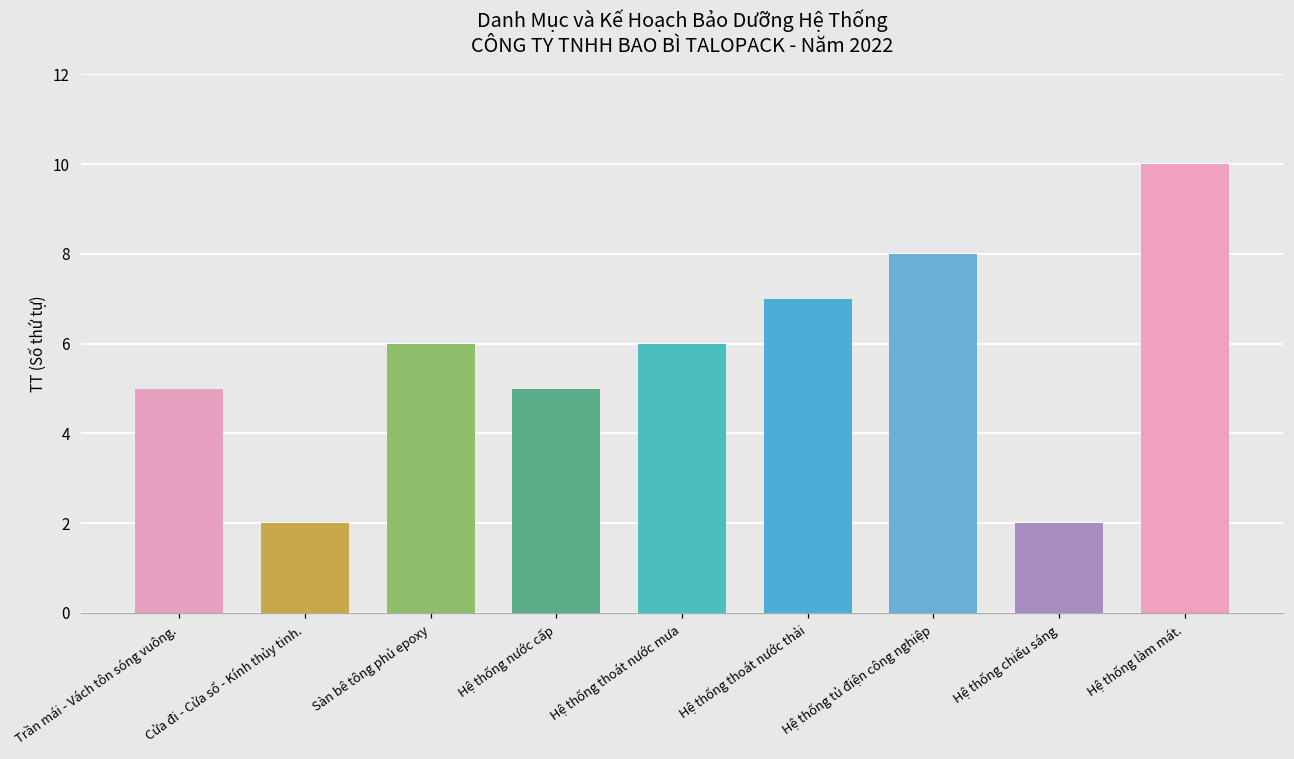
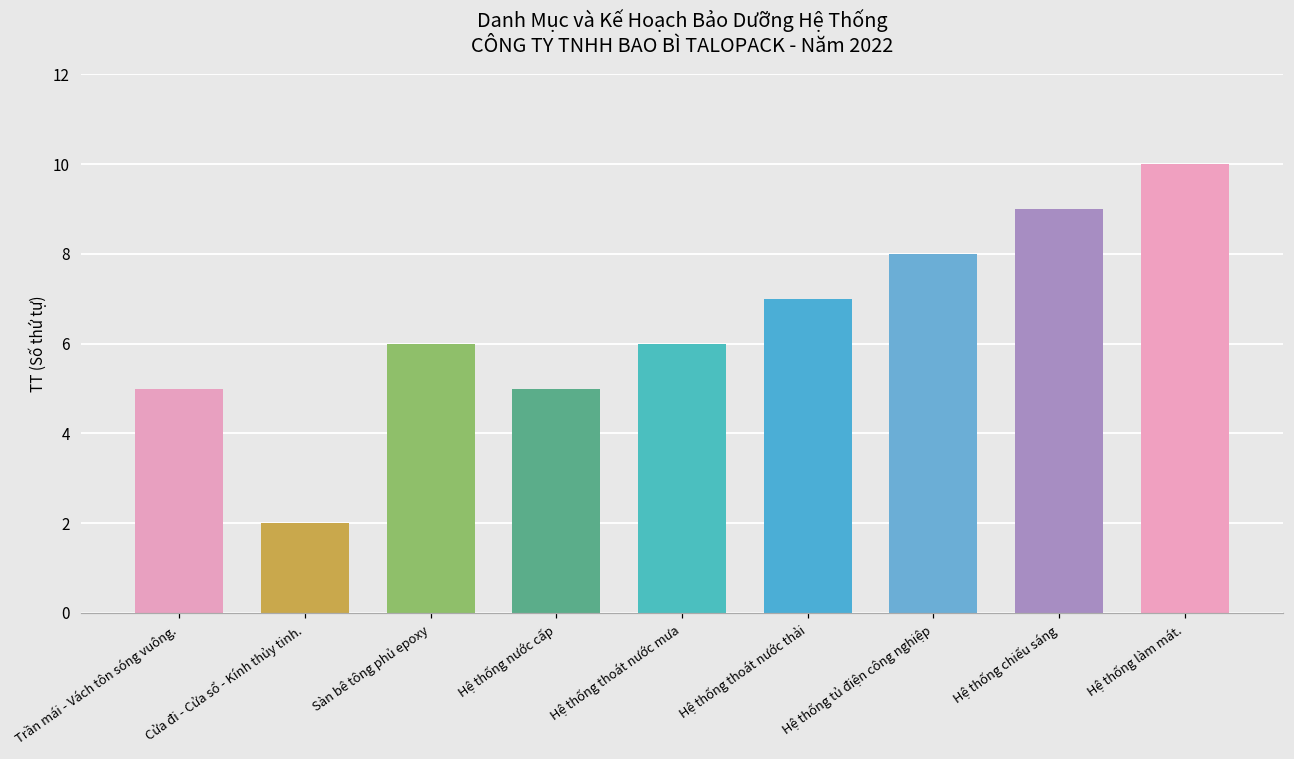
Hệ thống chiếu sáng: 2 -> 9
